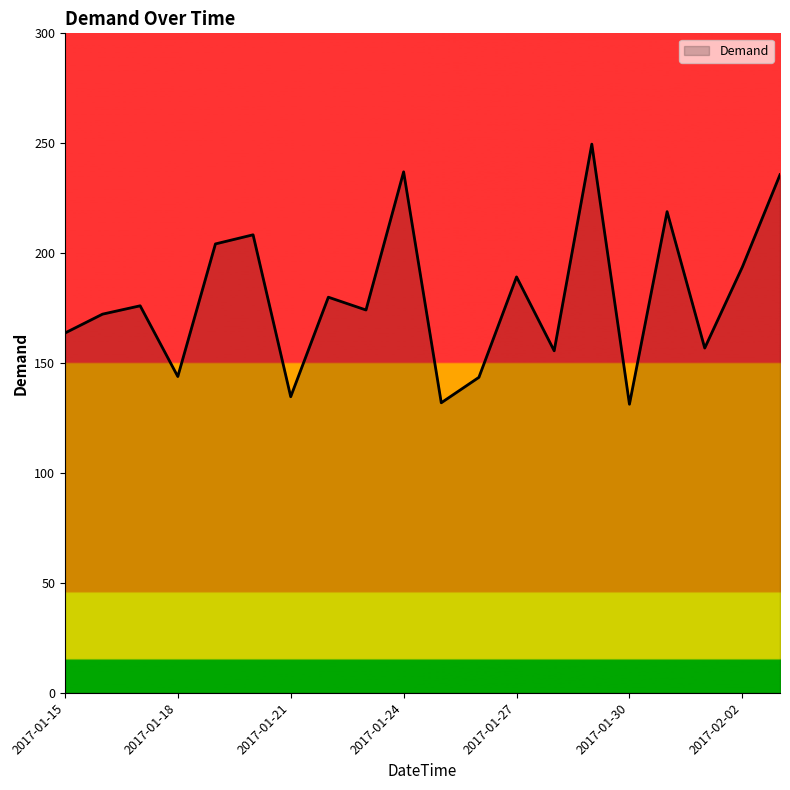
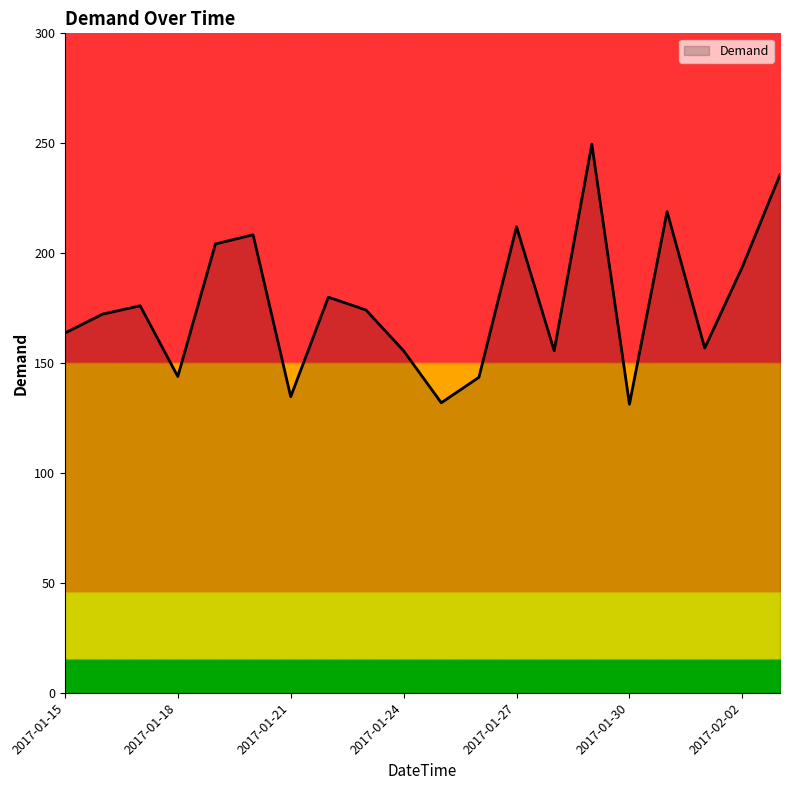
2017-01-24: 237 -> 156
2017-01-27: 189 -> 212
